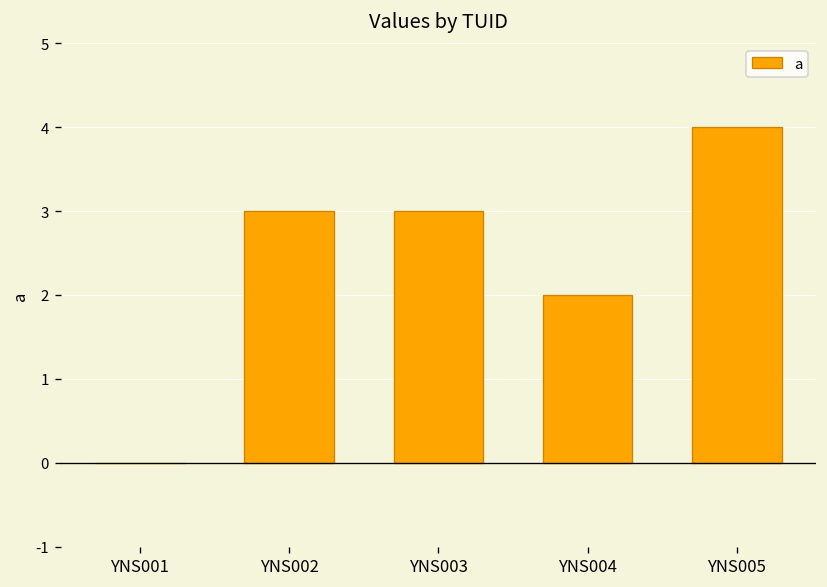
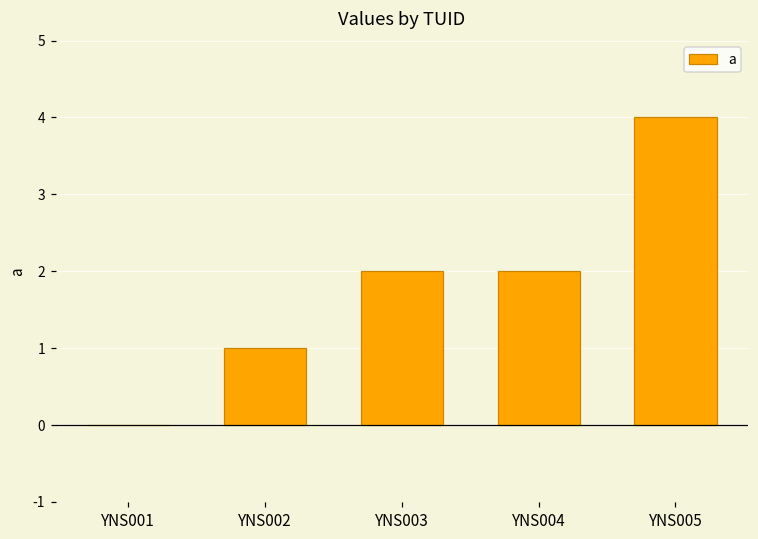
YNS002: 3 -> 1
YNS003: 3 -> 2
